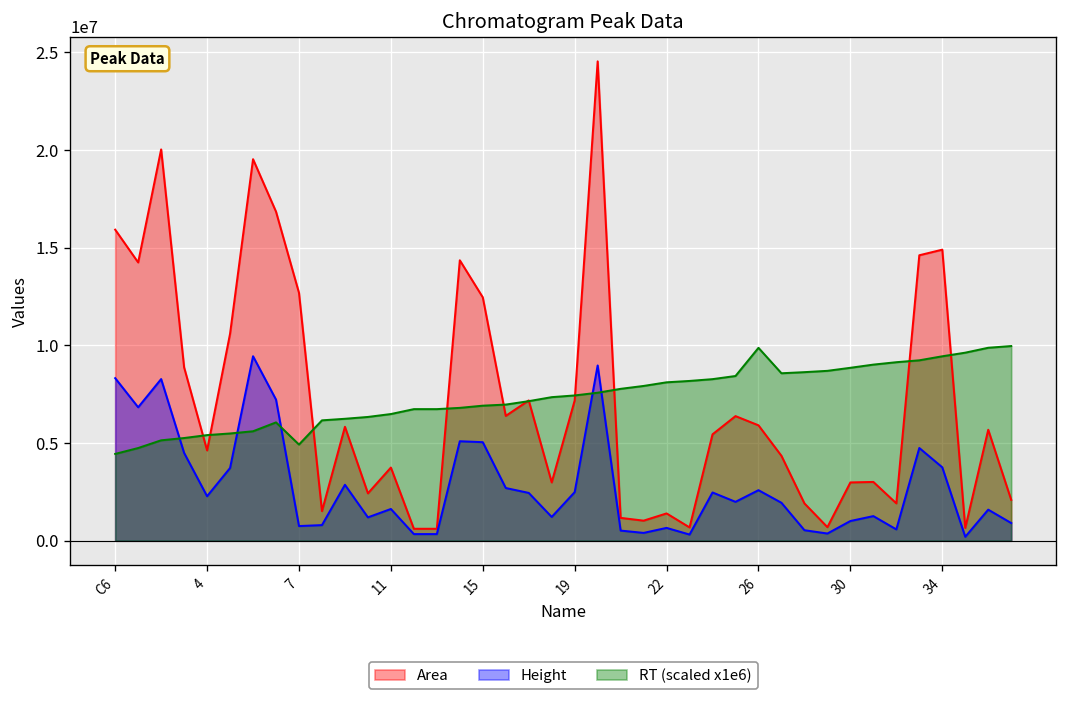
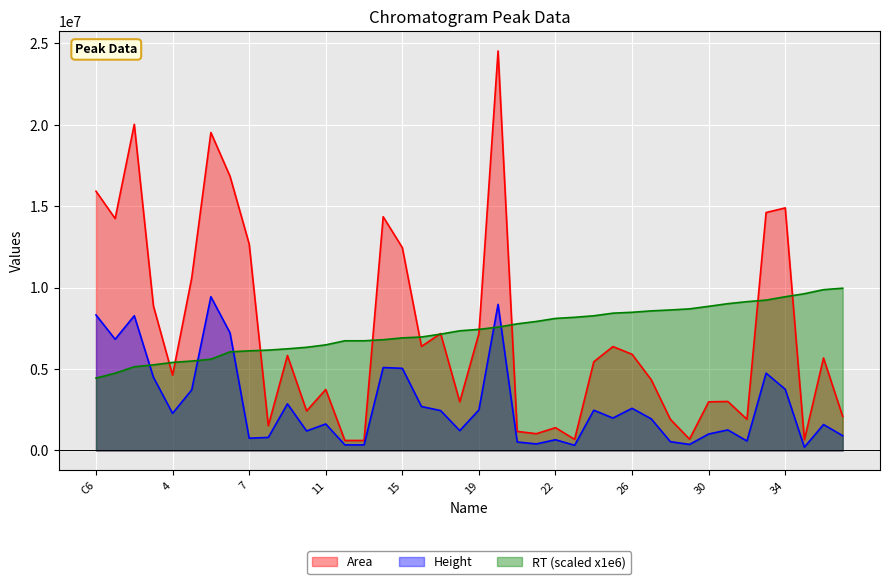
RT (scaled x1e6), 7: 4900000 -> 6100000
RT (scaled x1e6), 26: 9900000 -> 8500000
